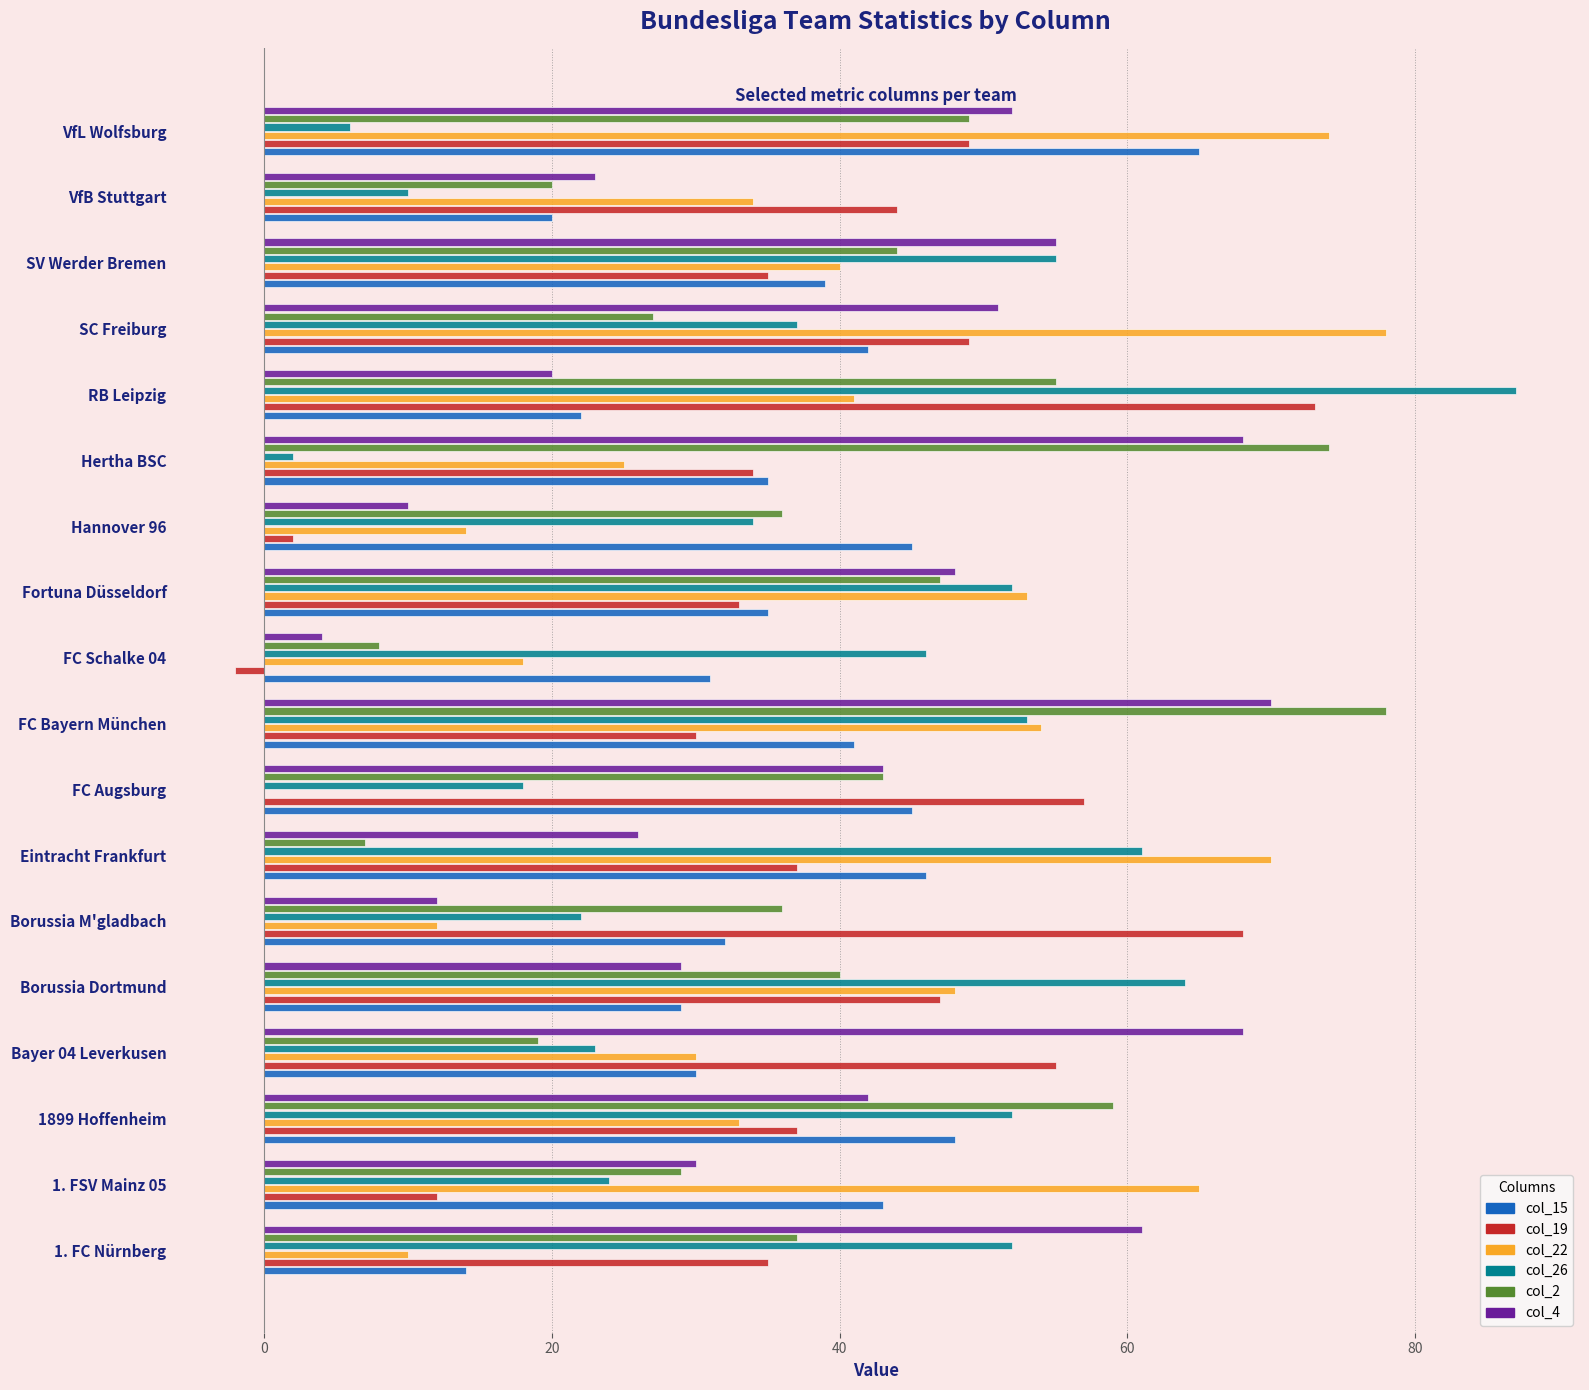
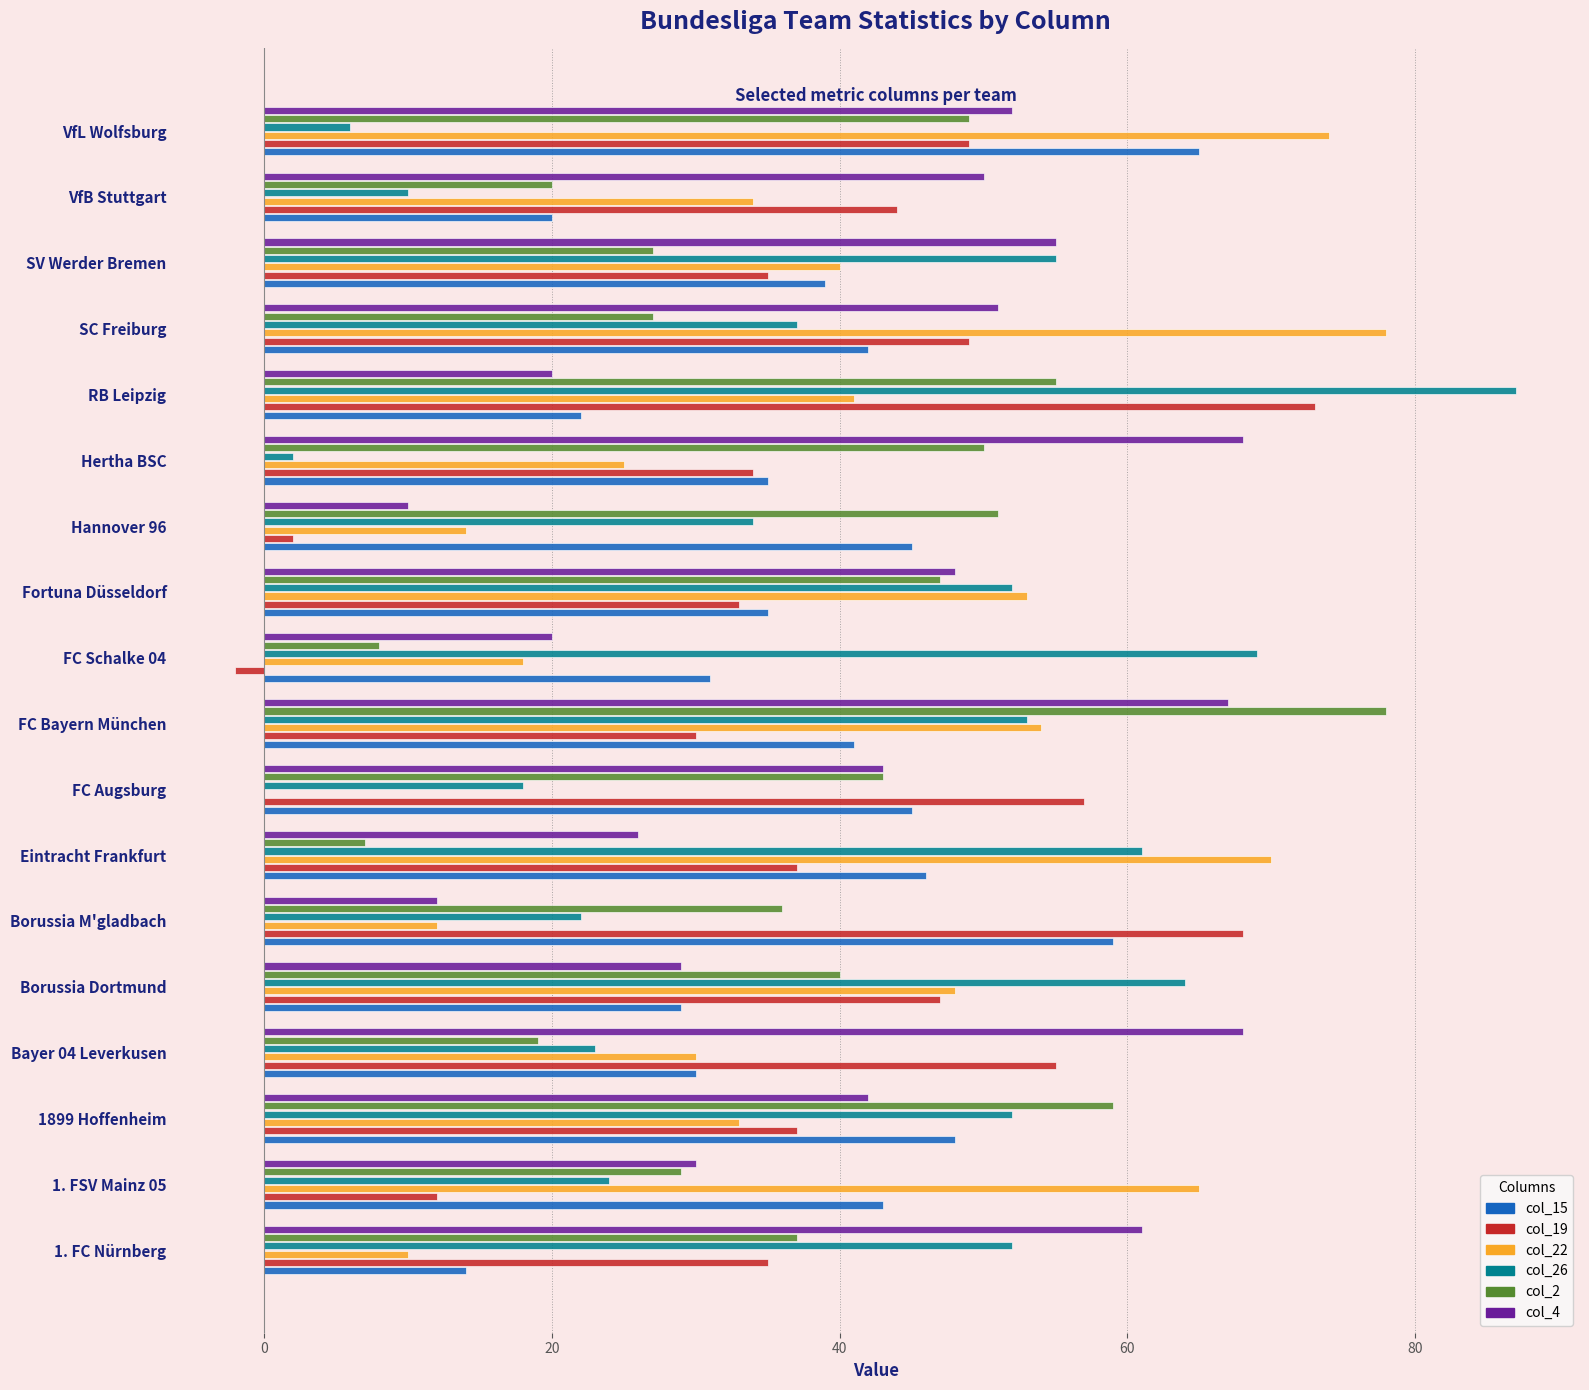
col_4, VfB Stuttgart: 23 -> 50
col_2, SV Werder Bremen: 44 -> 27
col_2, Hertha BSC: 74 -> 50
col_2, Hannover 96: 36 -> 51
col_4, FC Schalke 04: 4 -> 20
col_26, FC Schalke 04: 46 -> 69
col_4, FC Bayern München: 70 -> 67
col_15, Borussia M'gladbach: 32 -> 59
